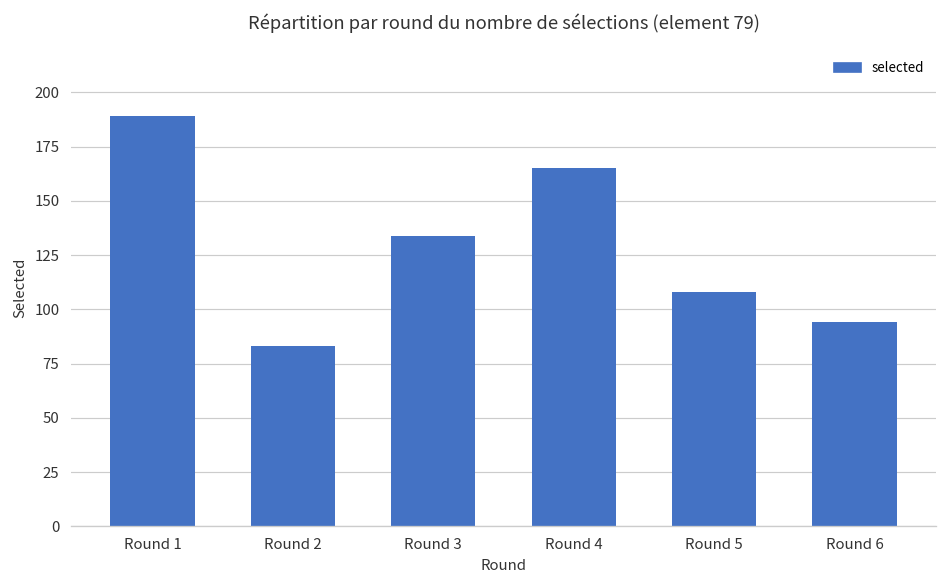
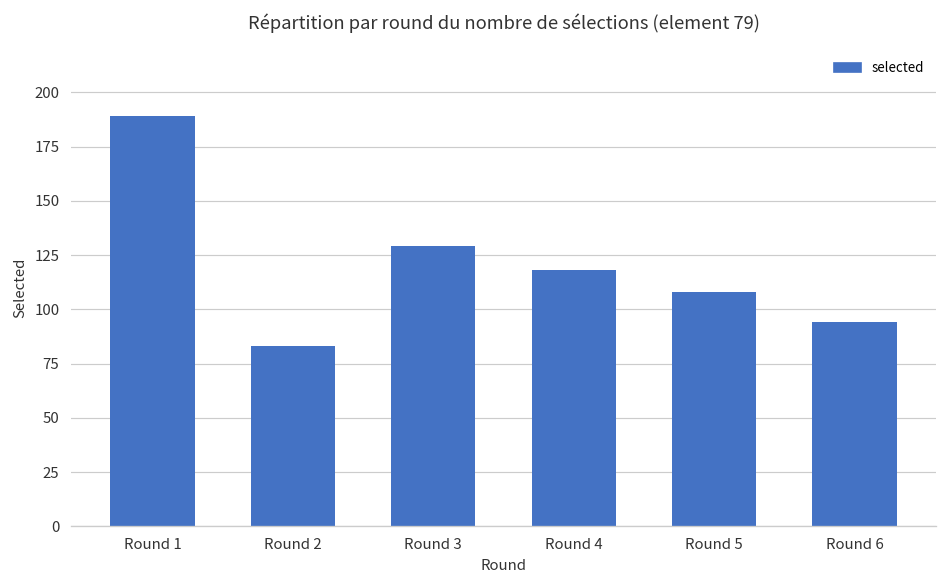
Round 3: 134 -> 129
Round 4: 165 -> 118
